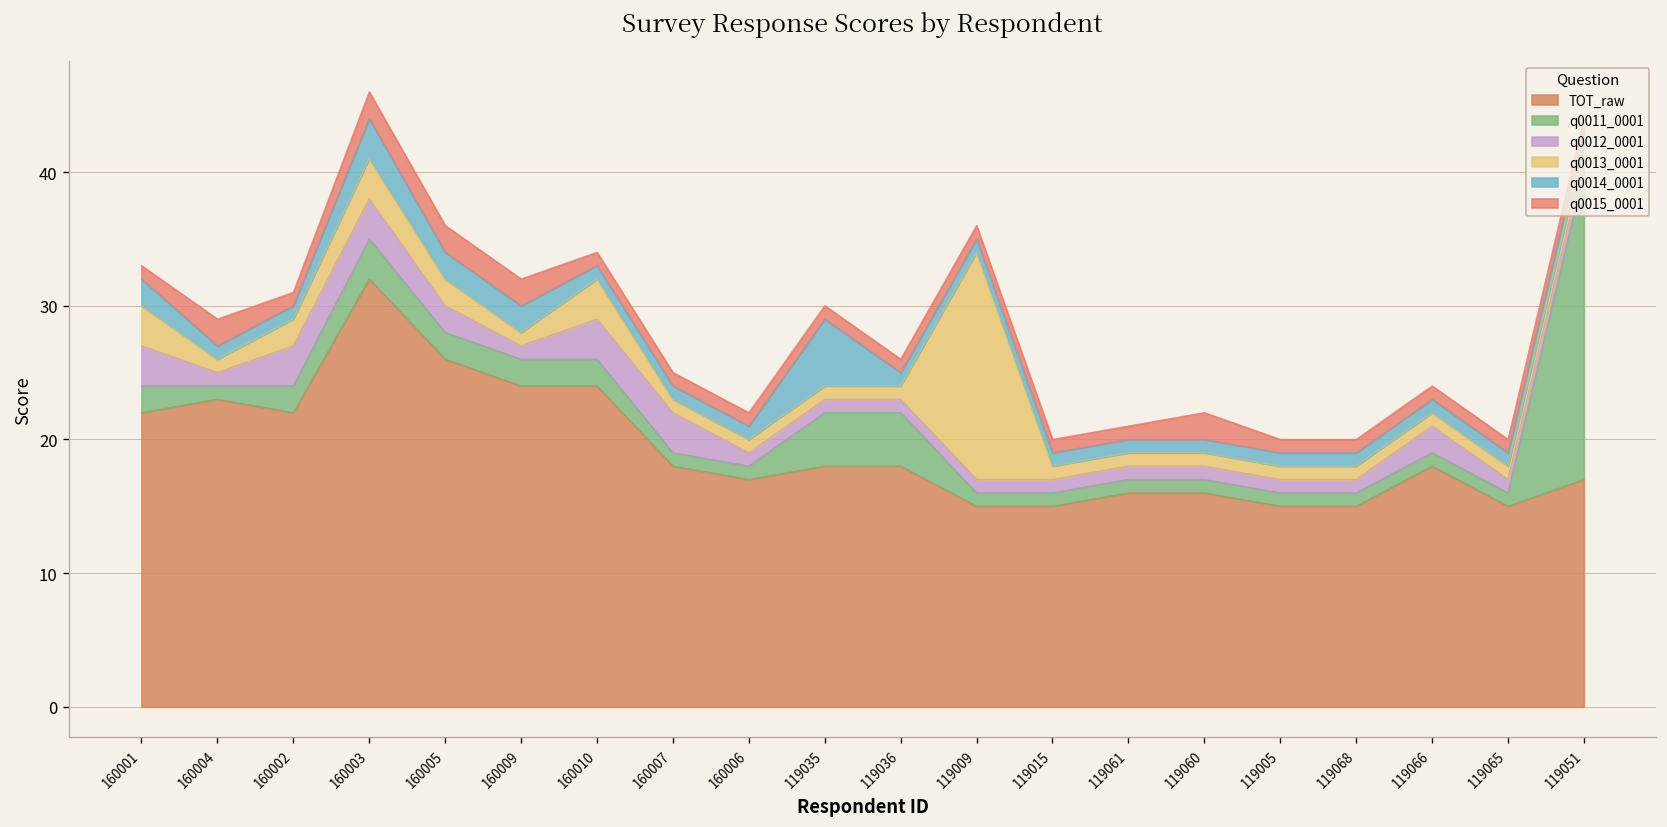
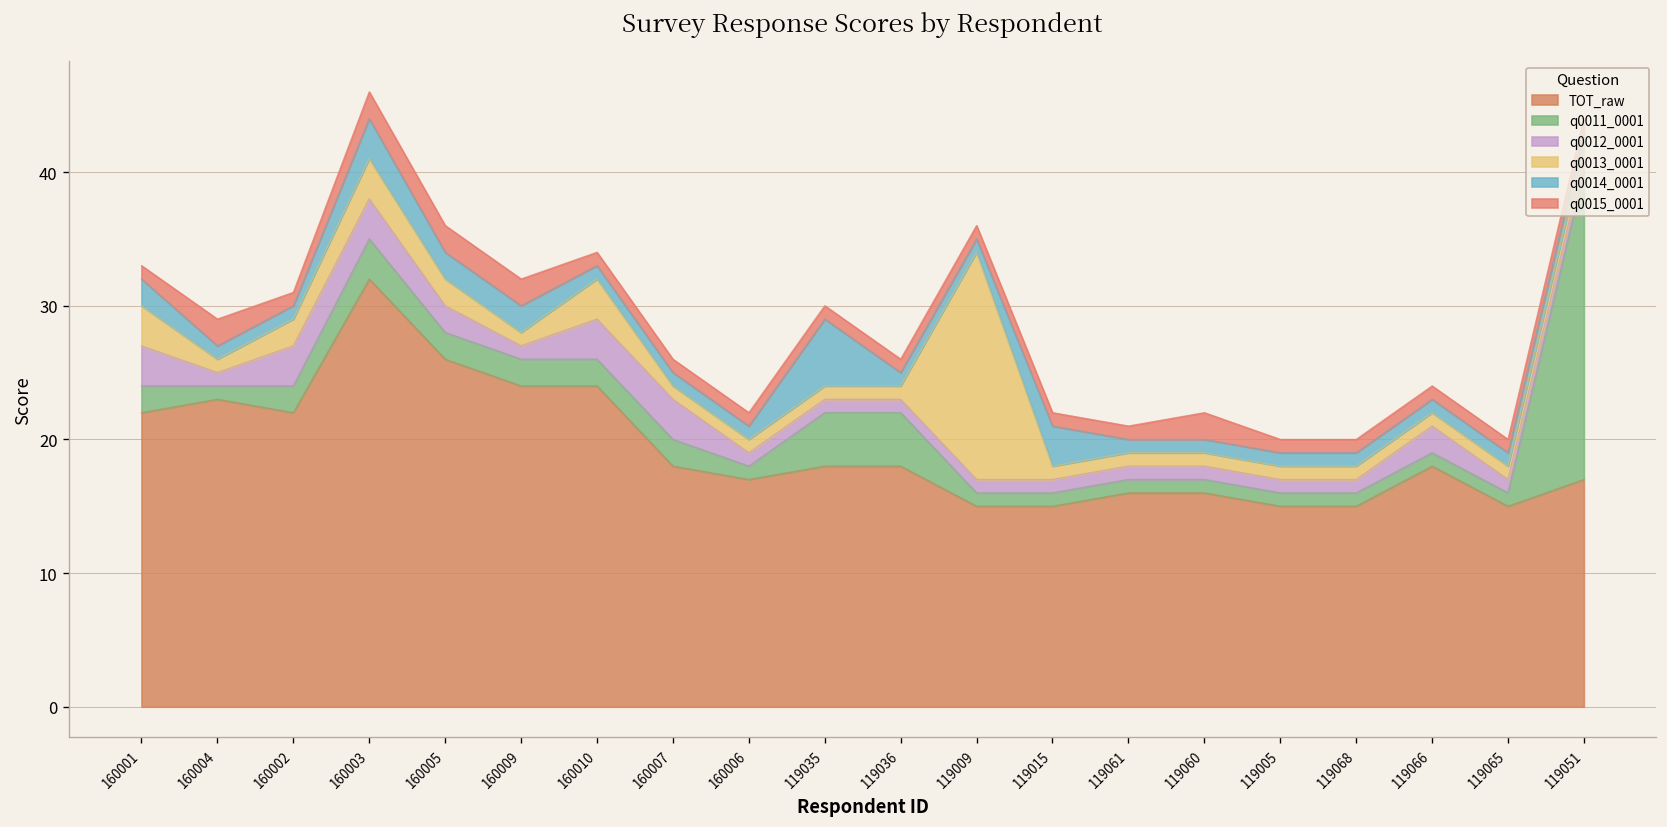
q0011_0001, 160007: 1 -> 2
q0014_0001, 119015: 1 -> 3
